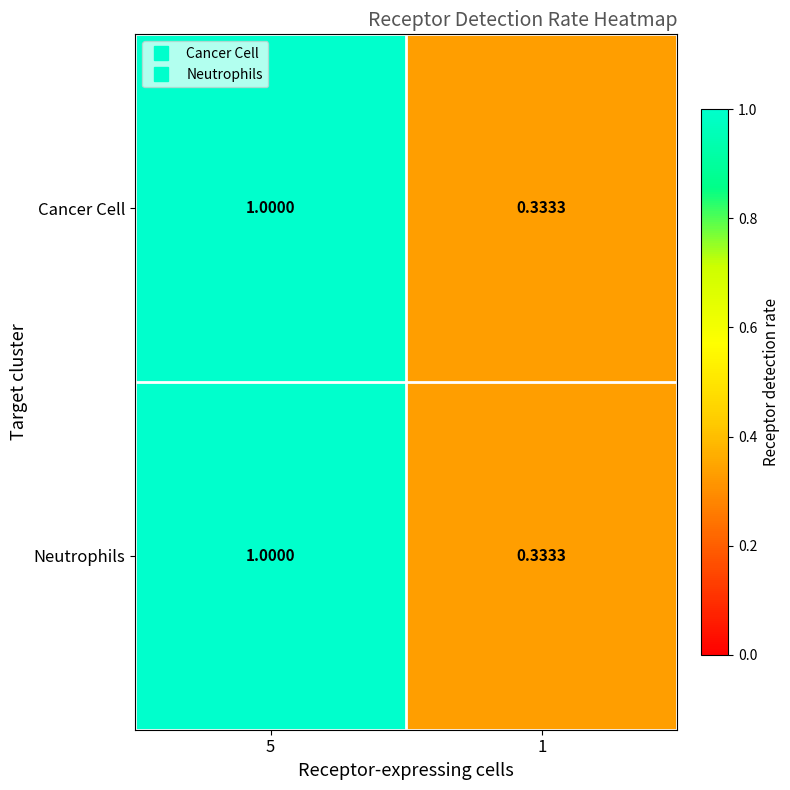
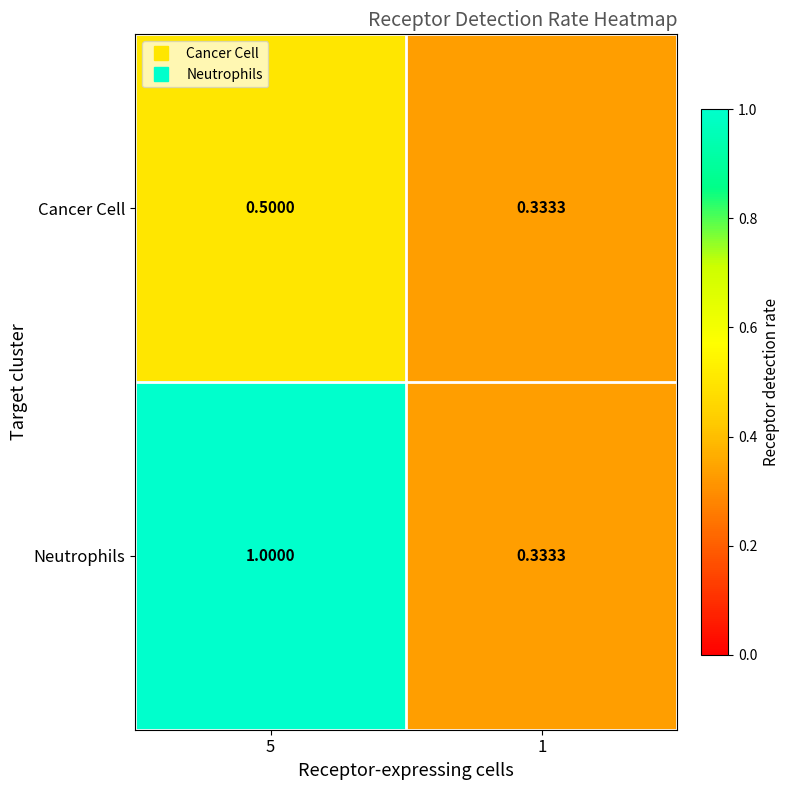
Cancer Cell, 5: 1.0000 -> 0.5000
